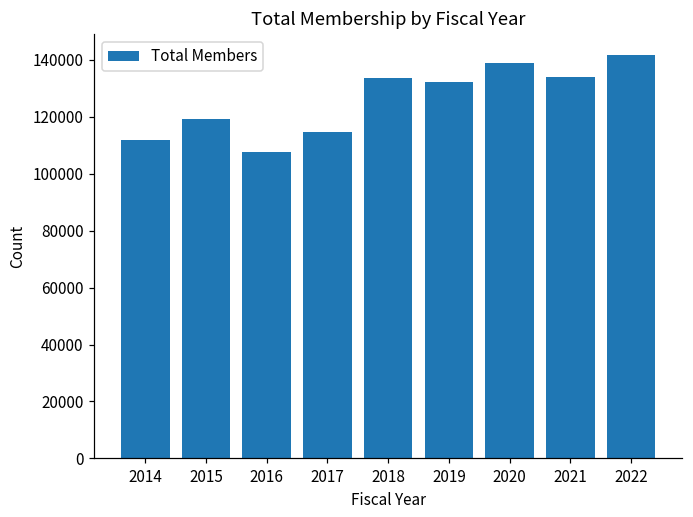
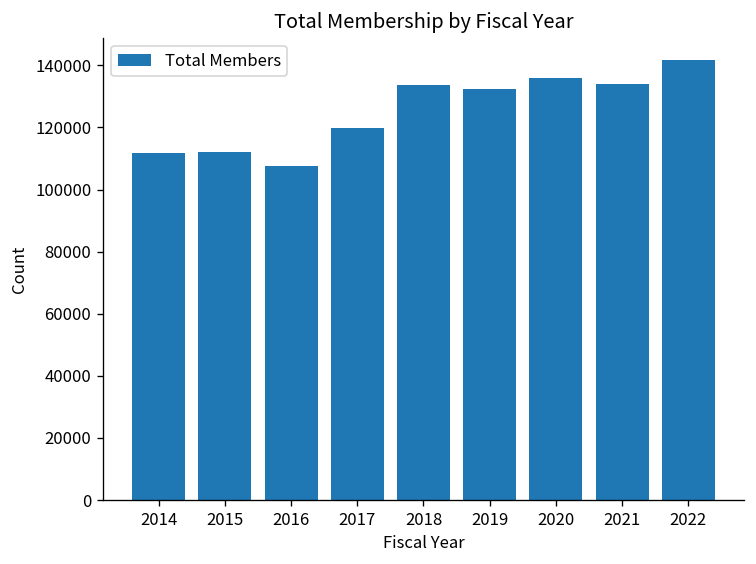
2015: 119000 -> 112000
2017: 115000 -> 120000
2020: 139000 -> 136000
